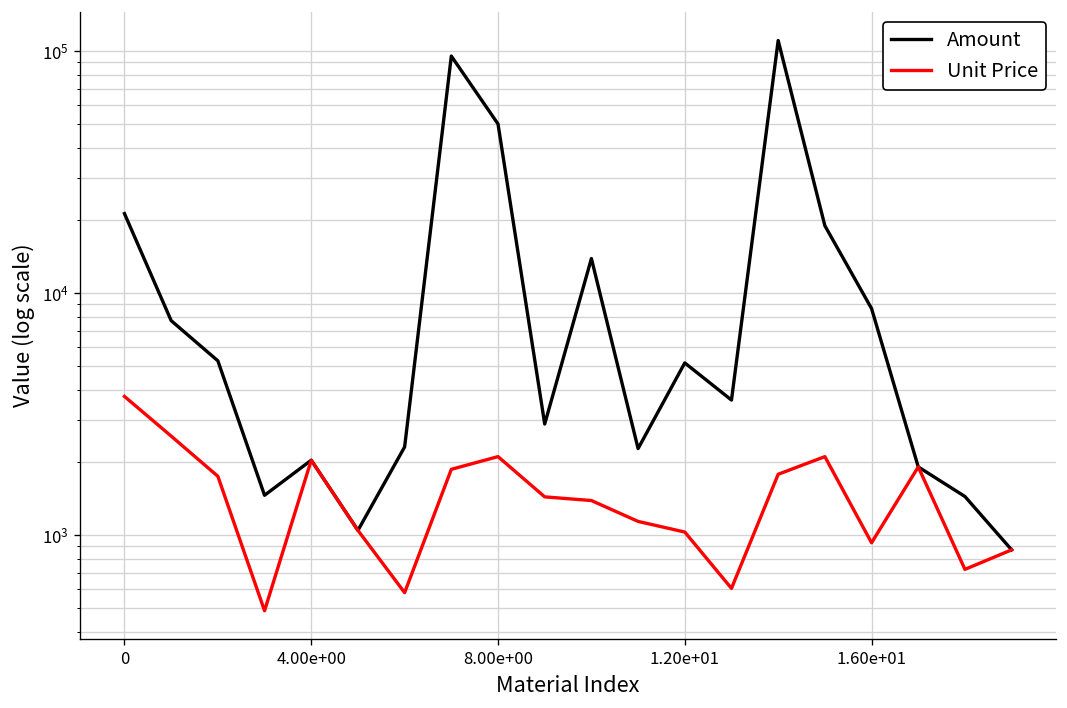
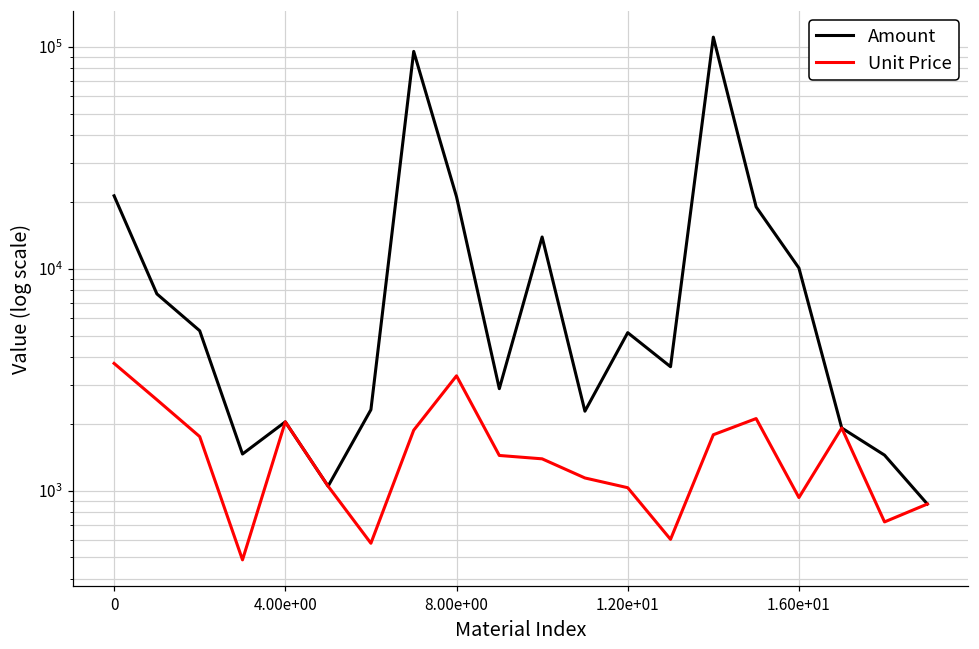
Amount, 8.00e+00: 50000 -> 21000
Unit Price, 8.00e+00: 2100 -> 3300
Amount, 1.60e+01: 8600 -> 10000
